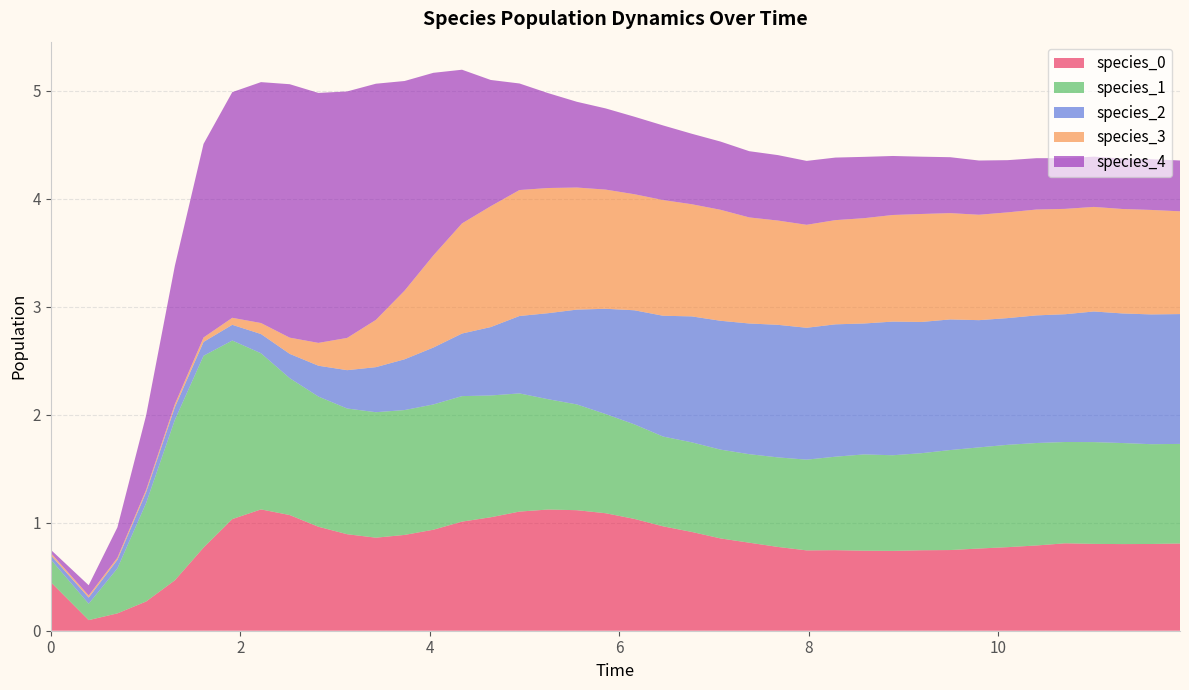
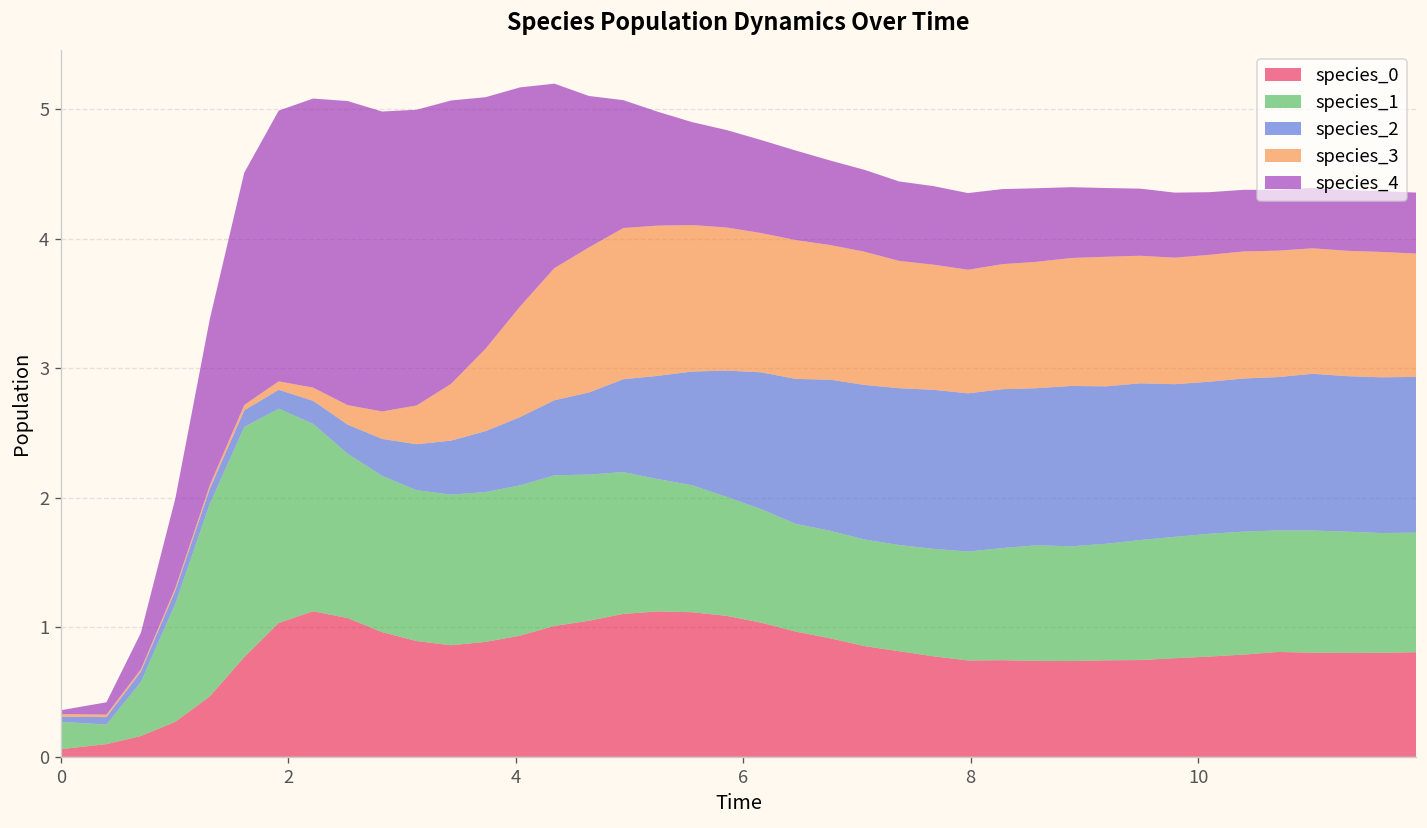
species_0, 0: 0.45 -> 0.06
